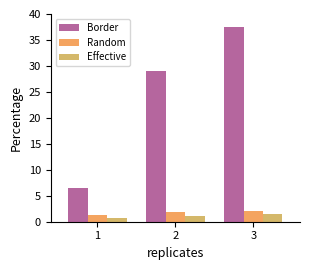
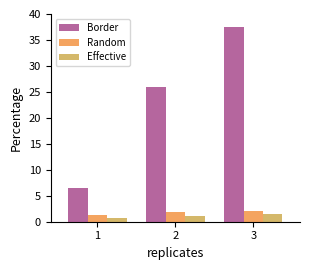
Border, 2: 29 -> 26
